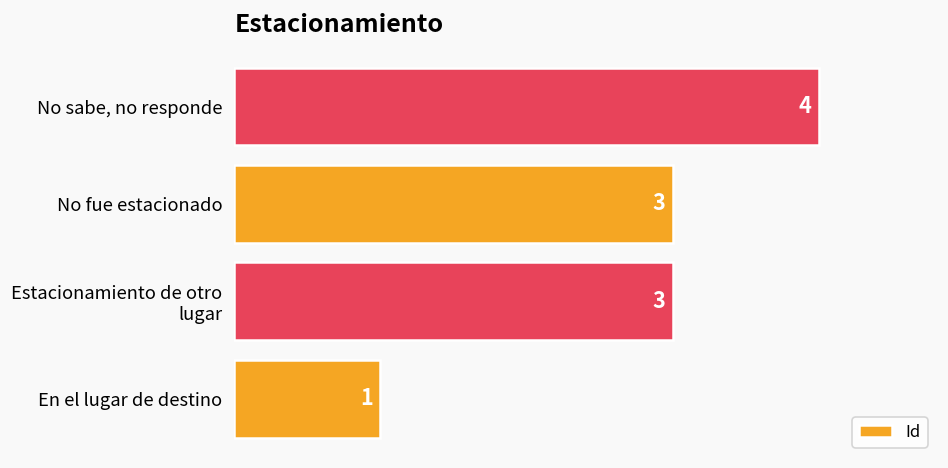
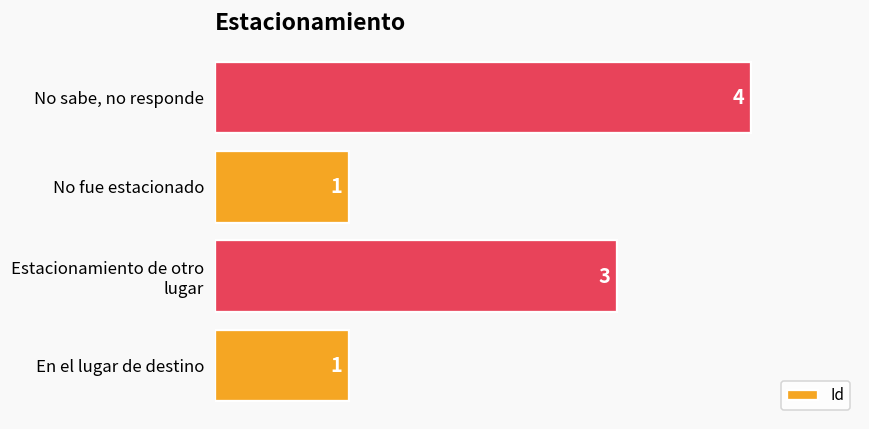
No fue estacionado: 3 -> 1
